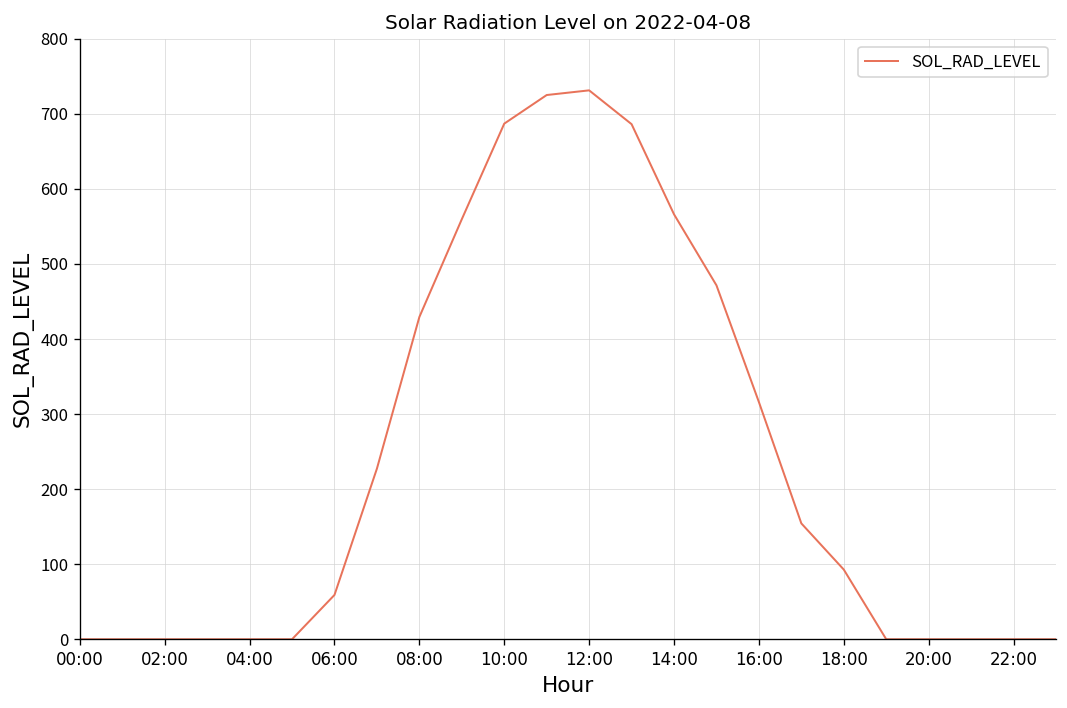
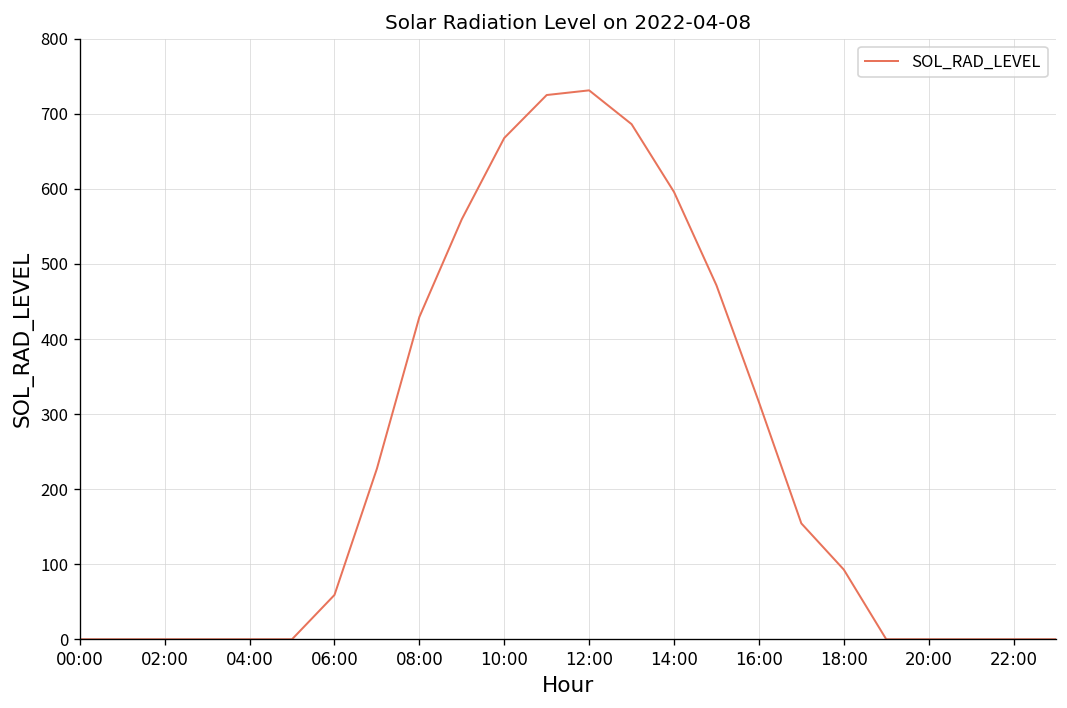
10:00: 690 -> 670
14:00: 570 -> 600
